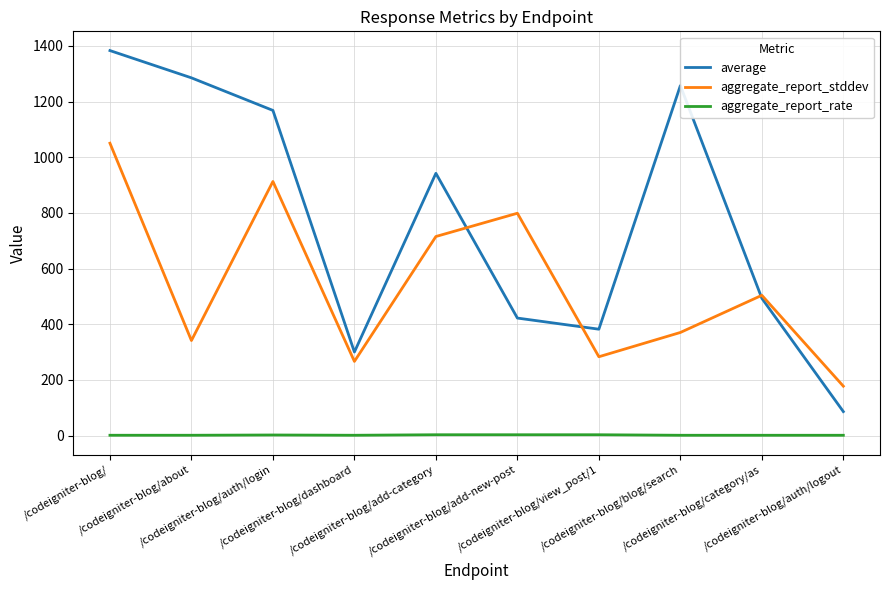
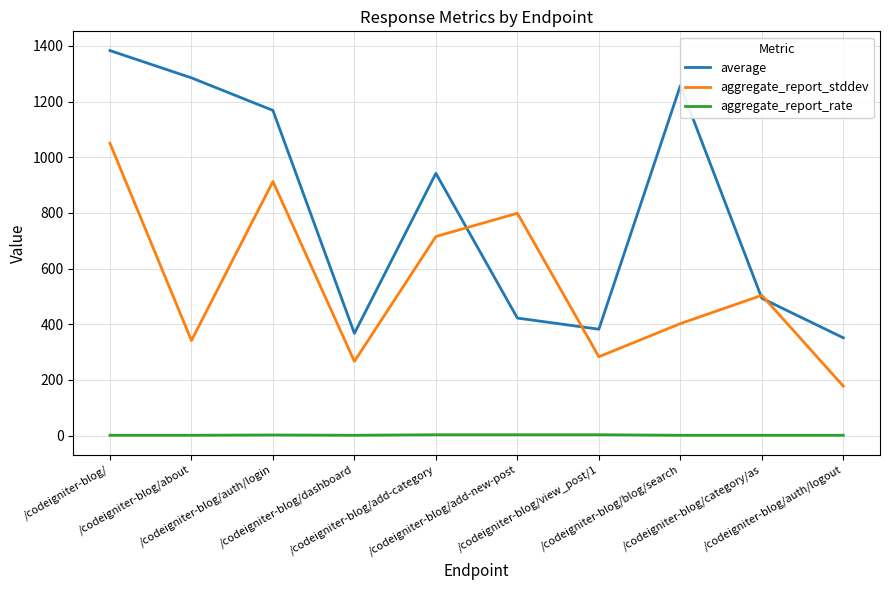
average, /codeigniter-blog/dashboard: 300 -> 370
aggregate_report_stddev, /codeigniter-blog/blog/search: 370 -> 400
average, /codeigniter-blog/auth/logout: 90 -> 350
